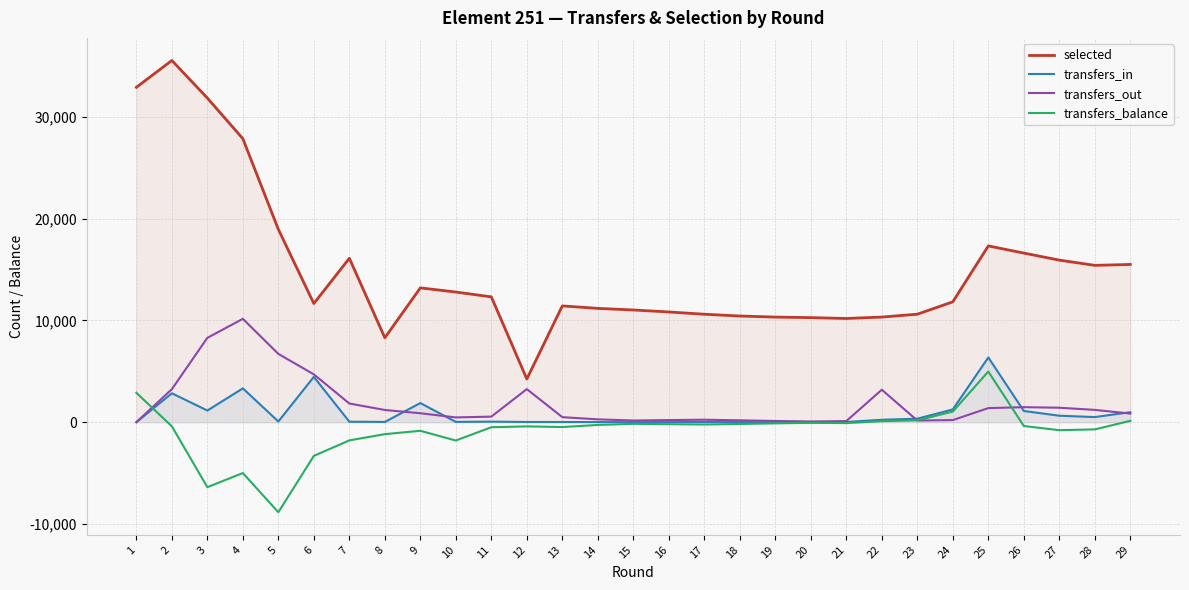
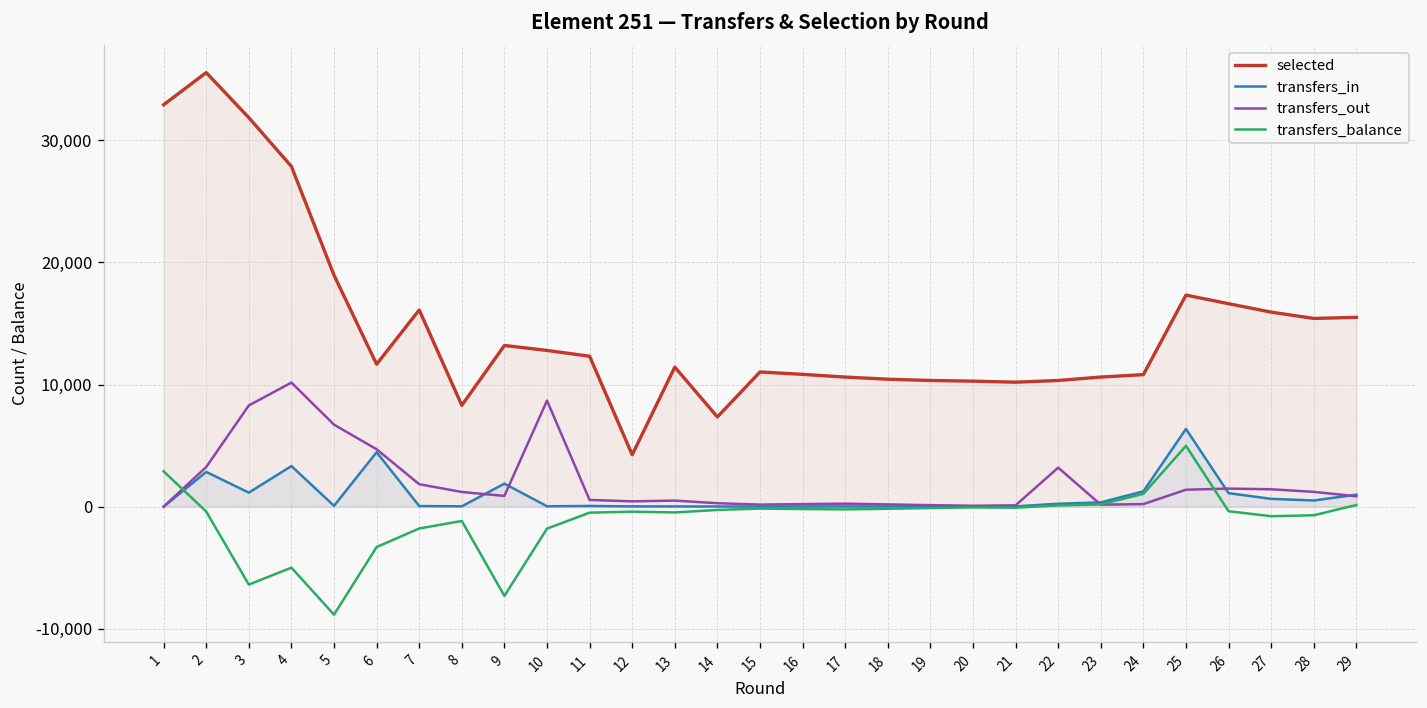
transfers_balance, 9: -800 -> -7,300
transfers_out, 10: 500 -> 8,700
transfers_out, 12: 3,300 -> 400
selected, 14: 11,200 -> 7,300
selected, 24: 11,800 -> 10,800
